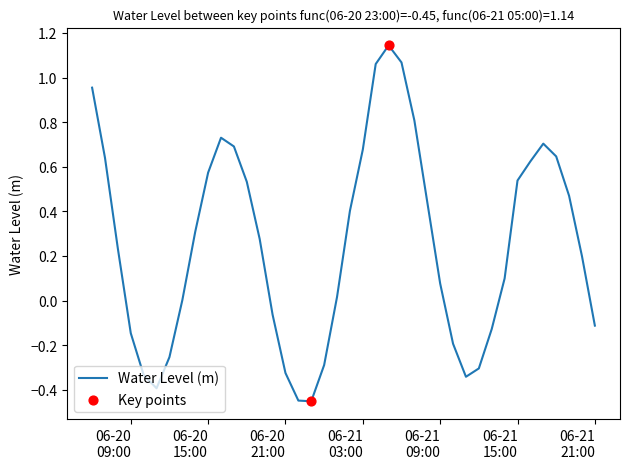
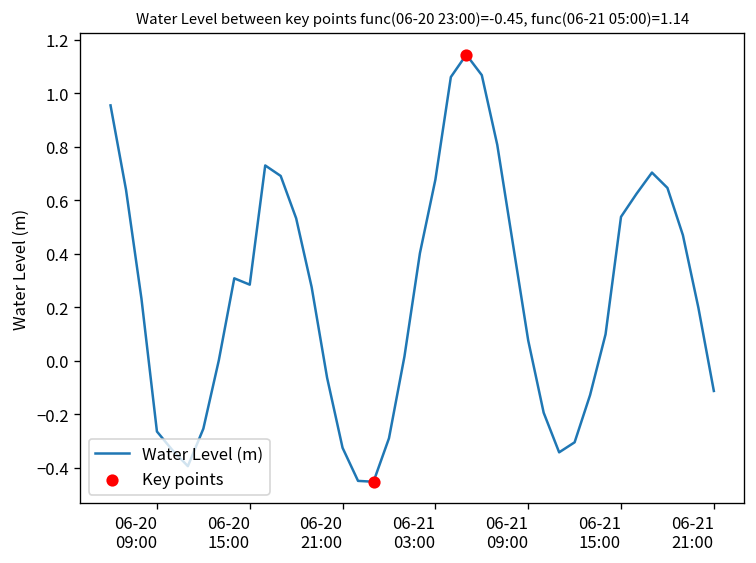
Water Level (m), 06-20 09:00: -0.15 -> -0.26
Water Level (m), 06-20 15:00: 0.57 -> 0.28
